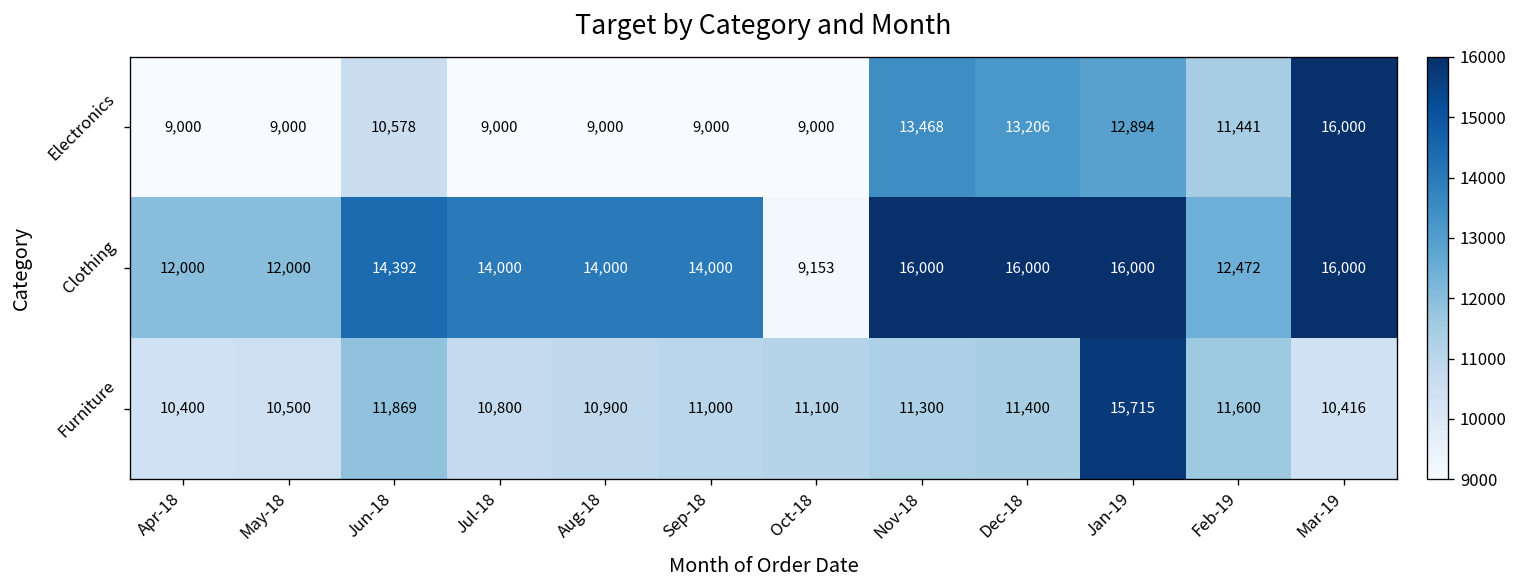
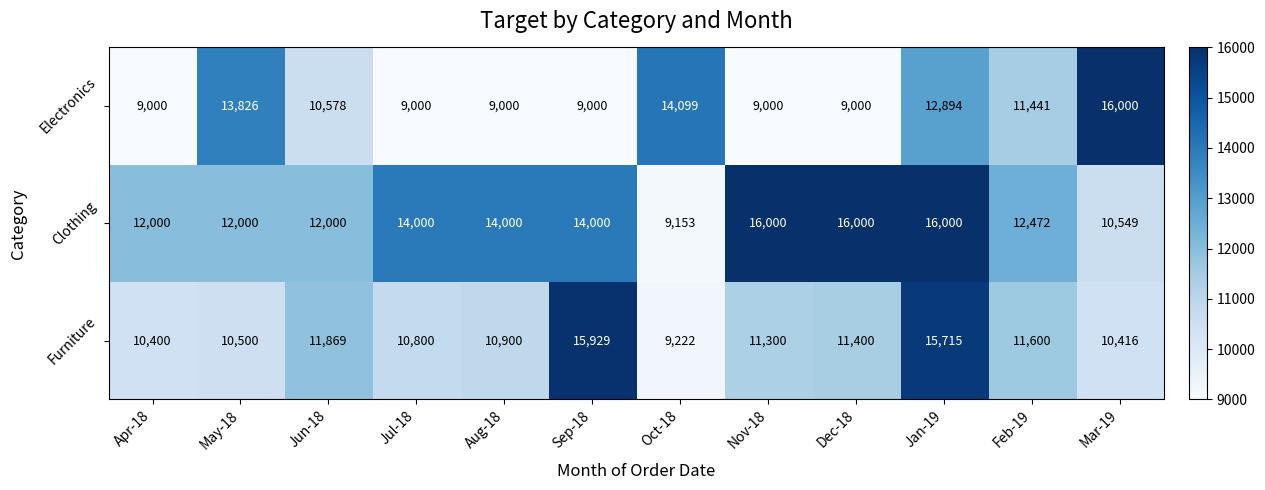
Electronics, May-18: 9,000 -> 13,826
Electronics, Oct-18: 9,000 -> 14,099
Electronics, Nov-18: 13,468 -> 9,000
Electronics, Dec-18: 13,206 -> 9,000
Clothing, Jun-18: 14,392 -> 12,000
Clothing, Mar-19: 16,000 -> 10,549
Furniture, Sep-18: 11,000 -> 15,929
Furniture, Oct-18: 11,100 -> 9,222
